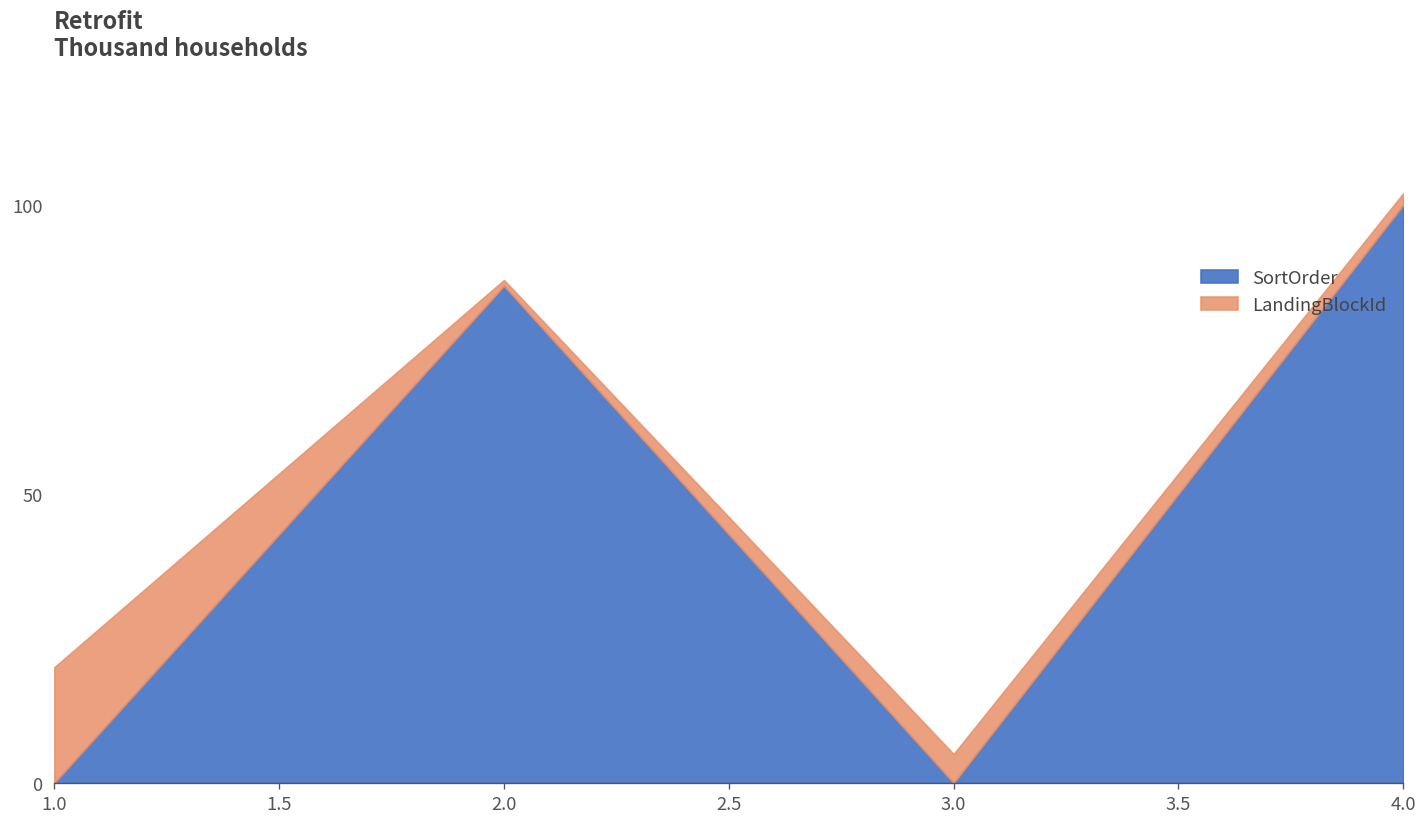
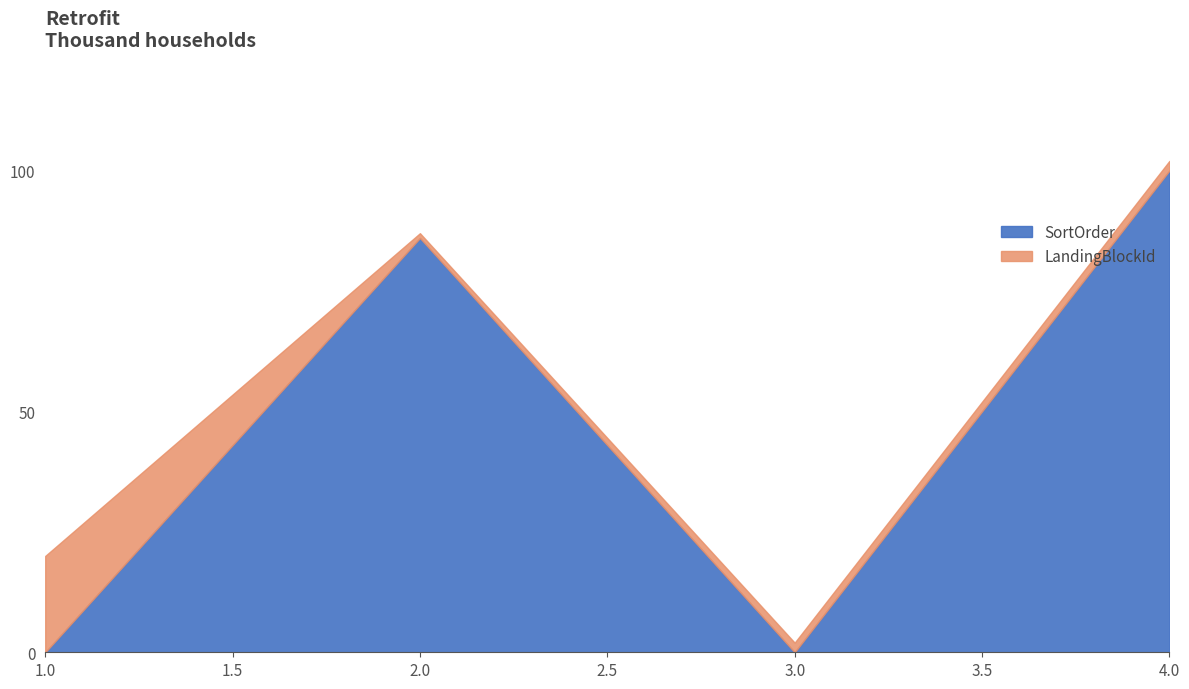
LandingBlockId, 3.0: 5 -> 2
